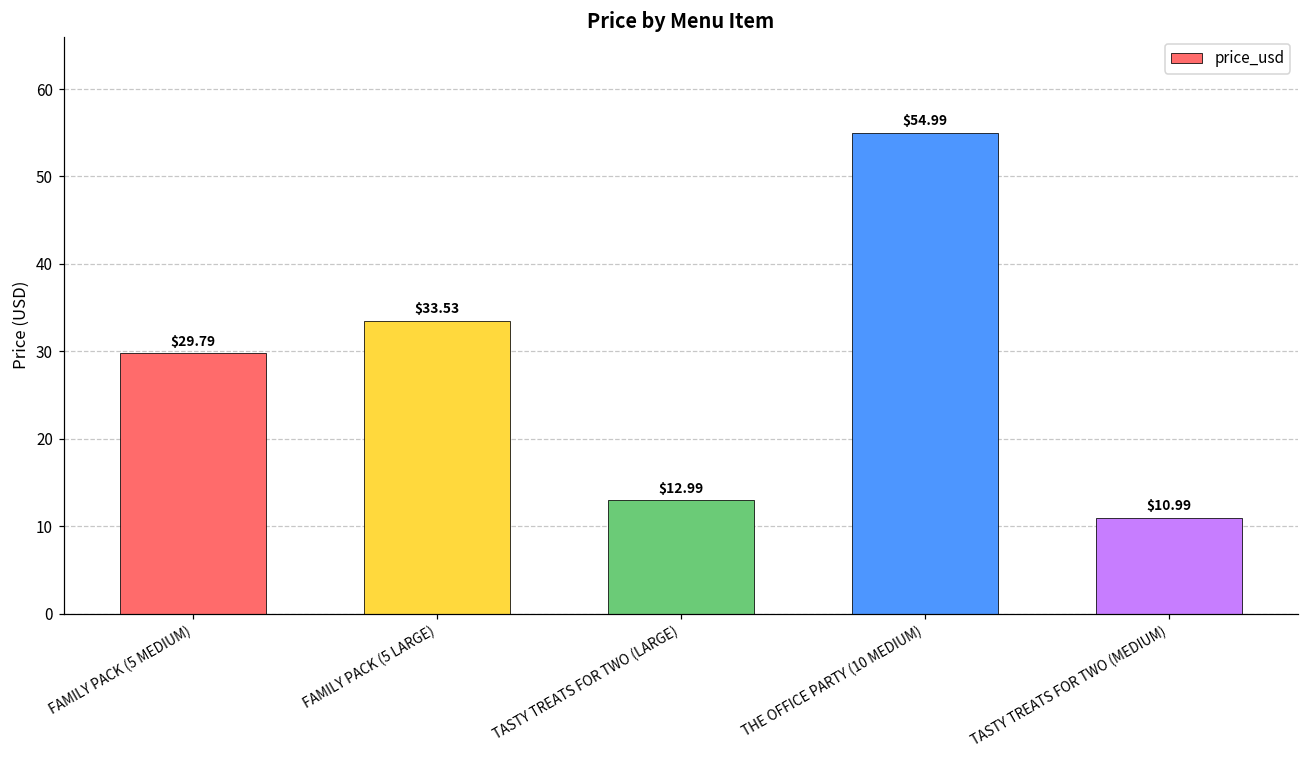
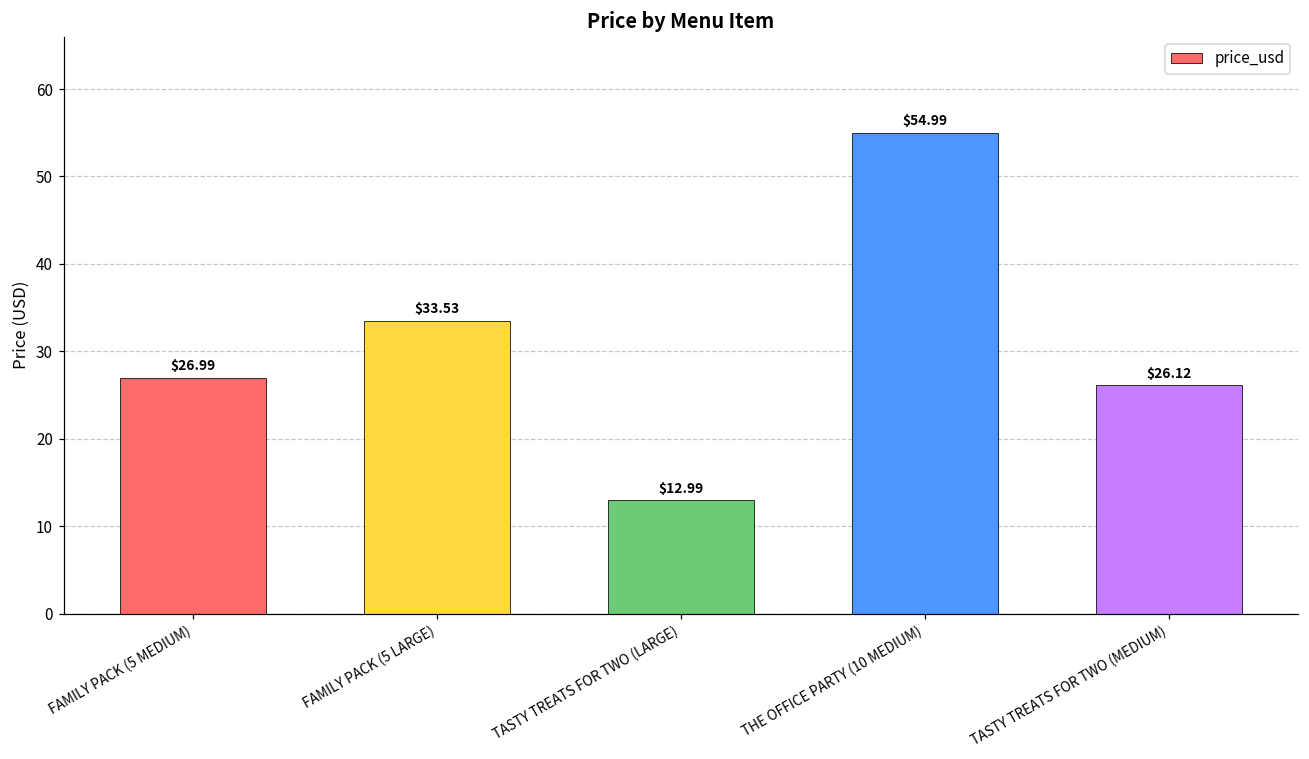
FAMILY PACK (5 MEDIUM): $29.79 -> $26.99
TASTY TREATS FOR TWO (MEDIUM): $10.99 -> $26.12
